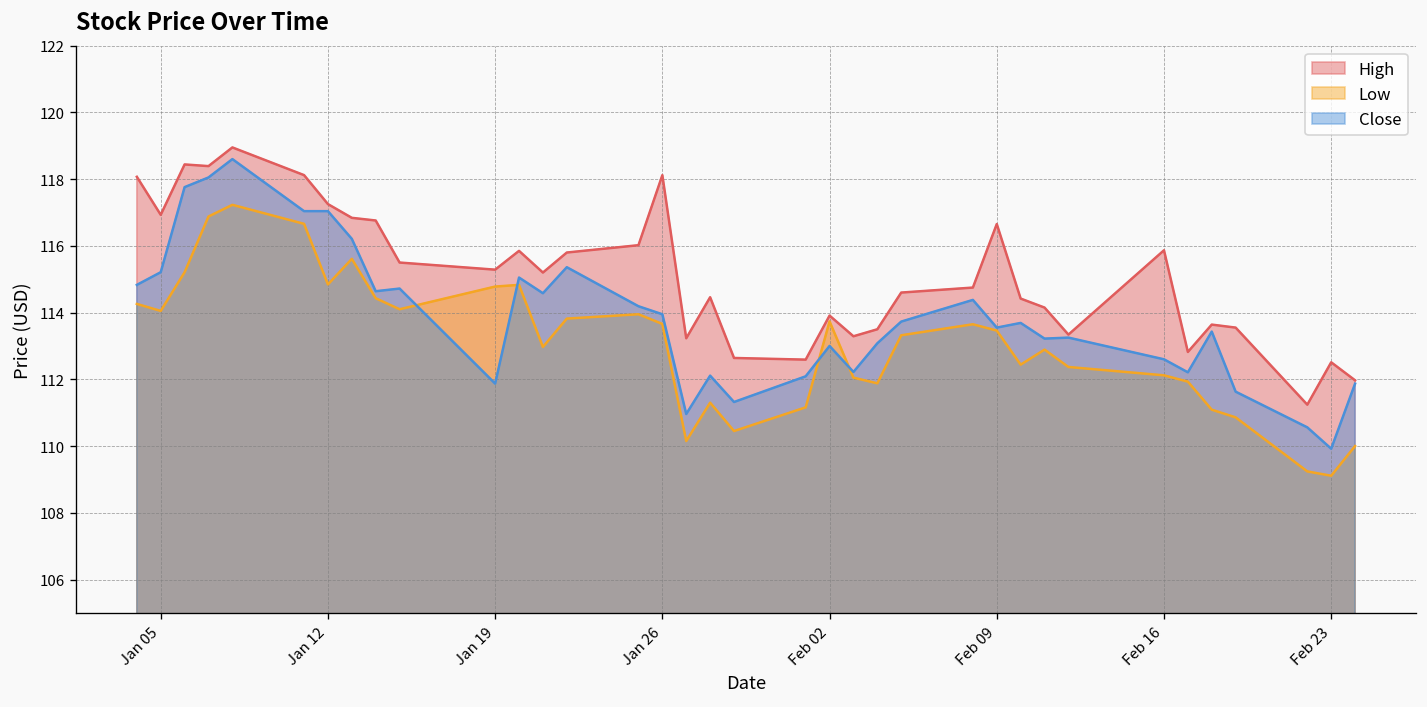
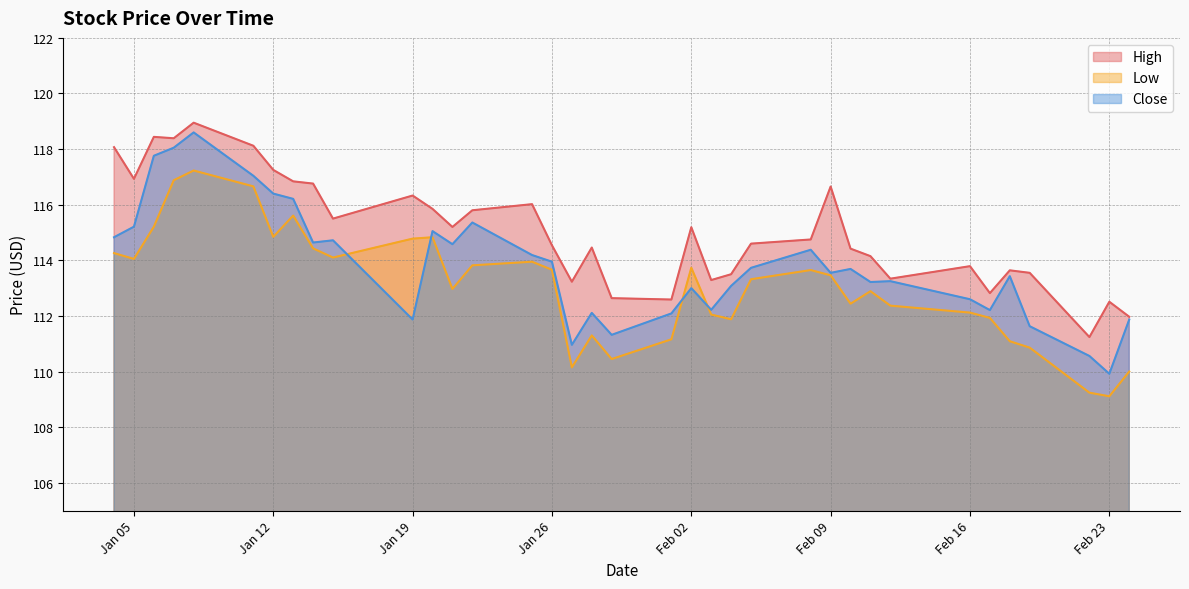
Close, Jan 12: 117.0 -> 116.4
High, Jan 19: 115.3 -> 116.3
High, Jan 26: 118.1 -> 114.5
High, Feb 02: 113.9 -> 115.2
High, Feb 16: 115.9 -> 113.8
